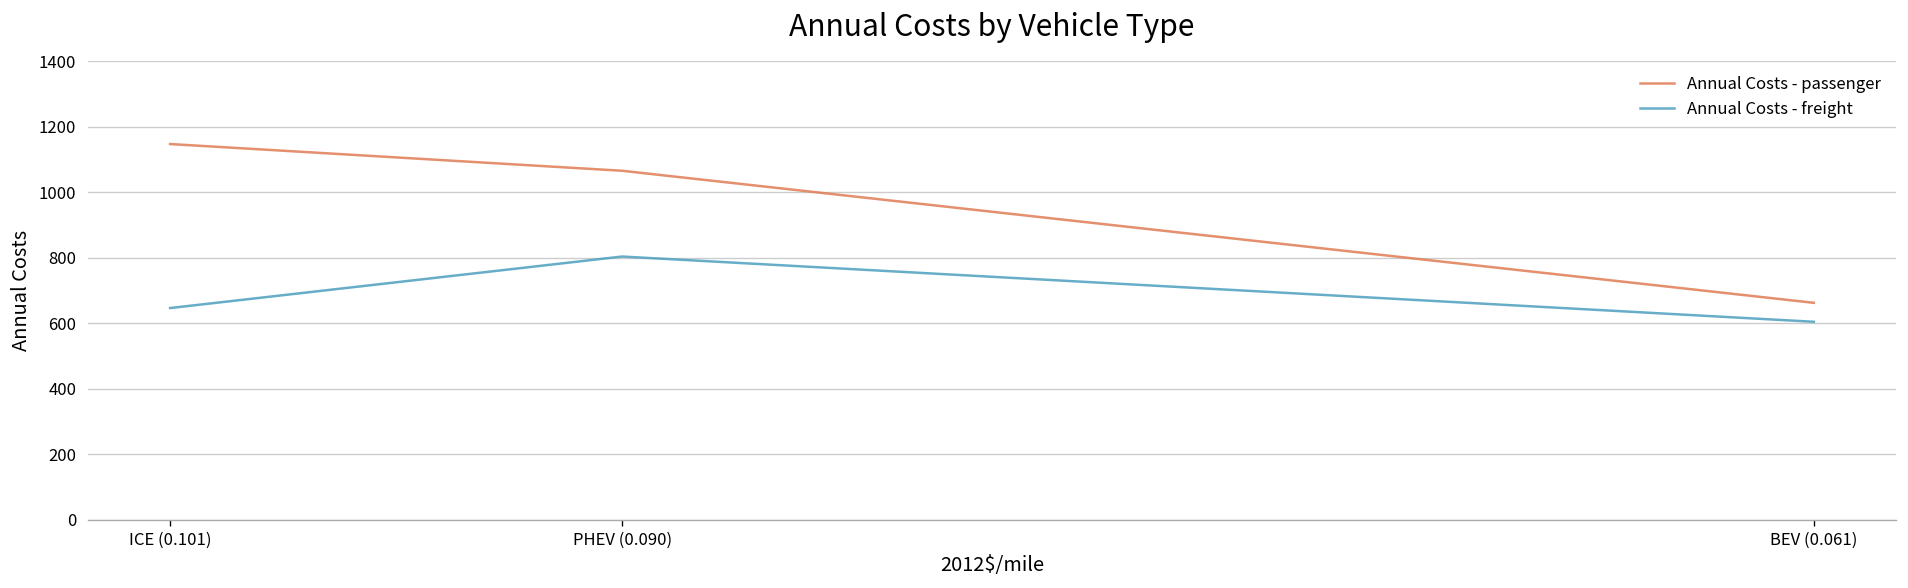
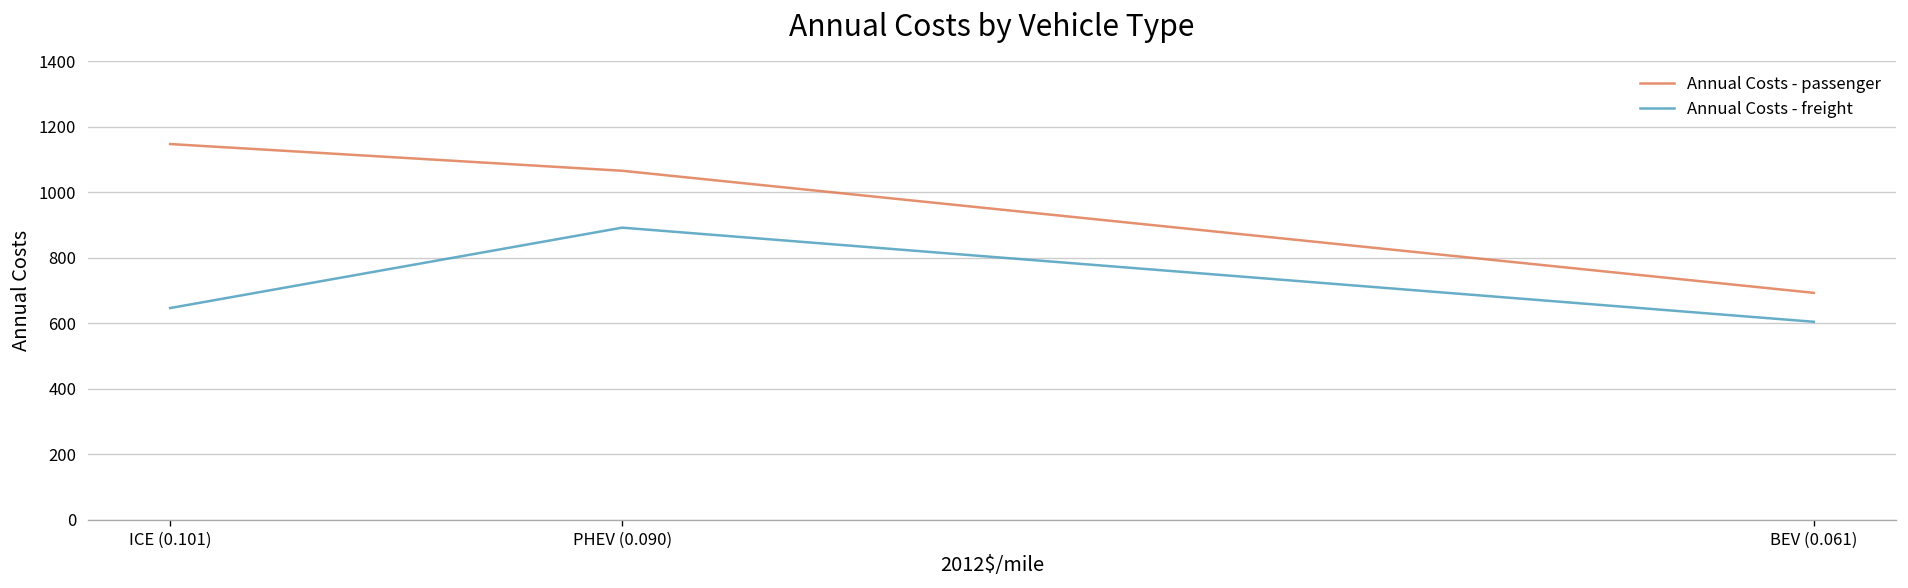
Annual Costs - freight, PHEV (0.090): 800 -> 890
Annual Costs - passenger, BEV (0.061): 660 -> 690
